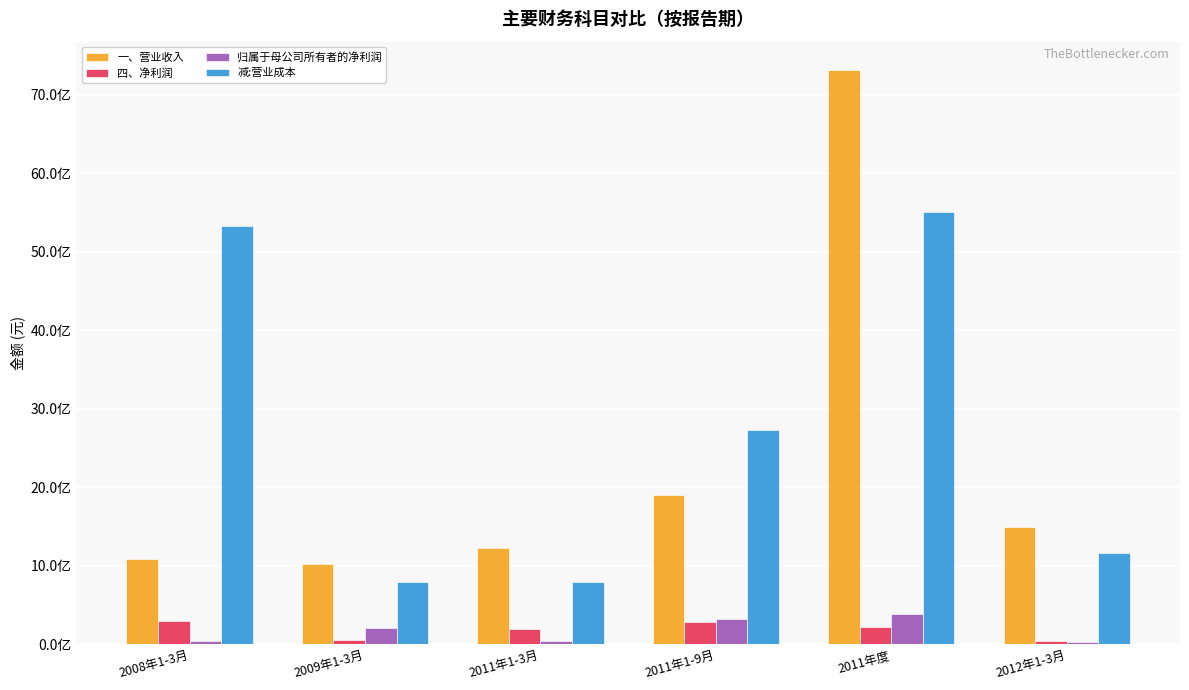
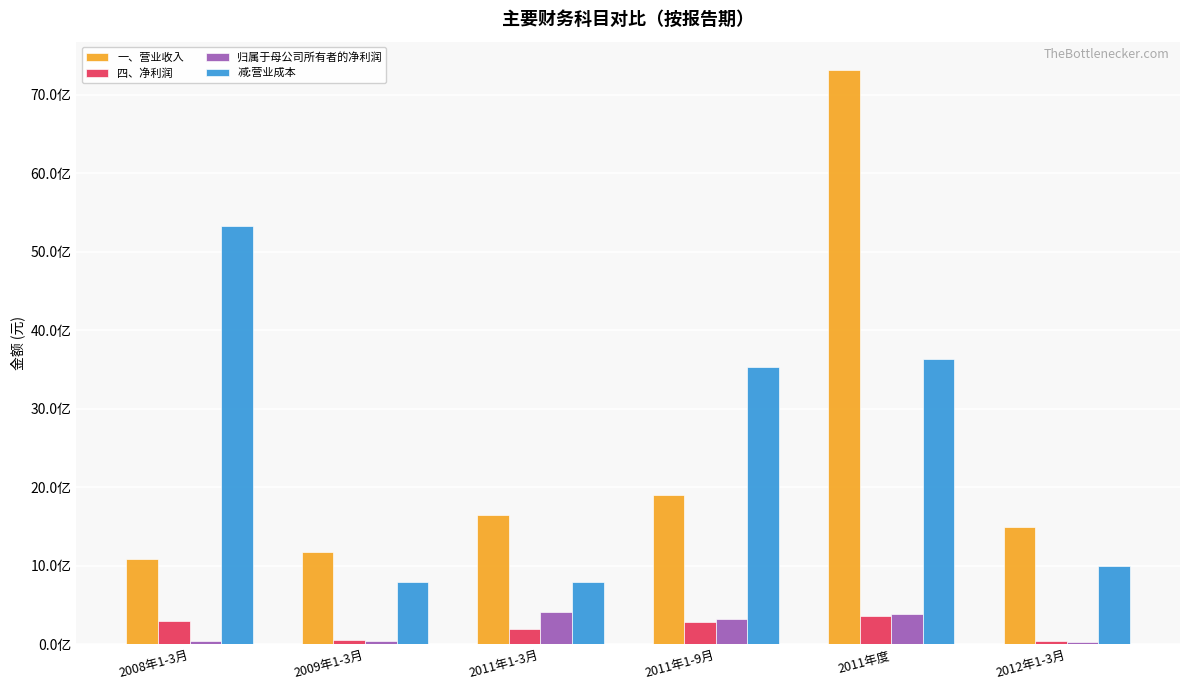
一、营业收入, 2009年1-3月: 10亿 -> 12亿
归属于母公司所有者的净利润, 2009年1-3月: 2亿 -> 0亿
一、营业收入, 2011年1-3月: 12亿 -> 16亿
归属于母公司所有者的净利润, 2011年1-3月: 0亿 -> 4亿
减:营业成本, 2011年1-9月: 27亿 -> 35亿
四、净利润, 2011年度: 2亿 -> 4亿
减:营业成本, 2011年度: 55亿 -> 36亿
减:营业成本, 2012年1-3月: 12亿 -> 10亿
